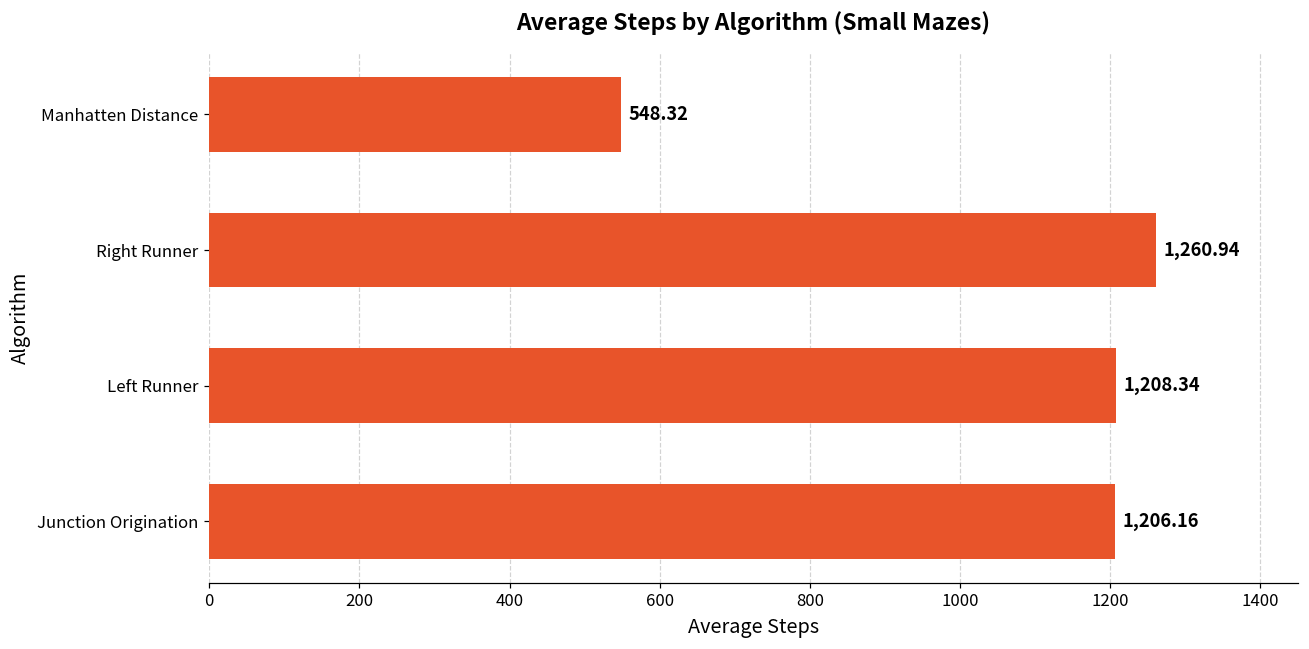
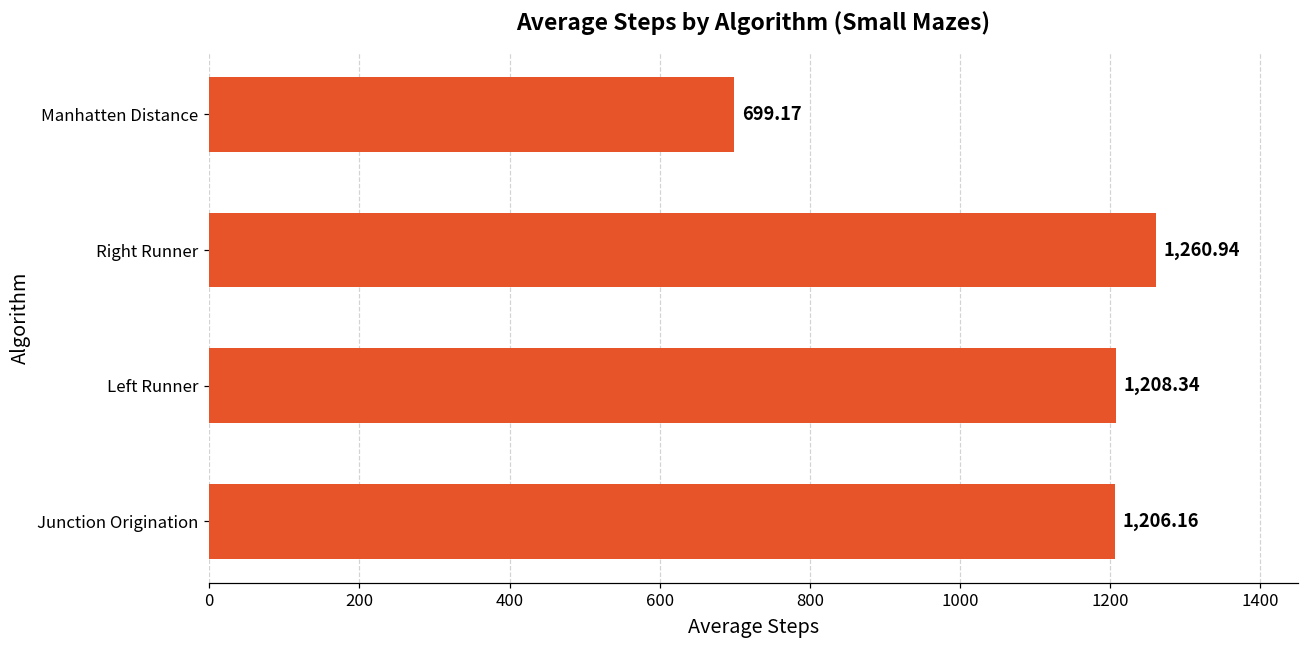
Manhatten Distance: 548.32 -> 699.17
